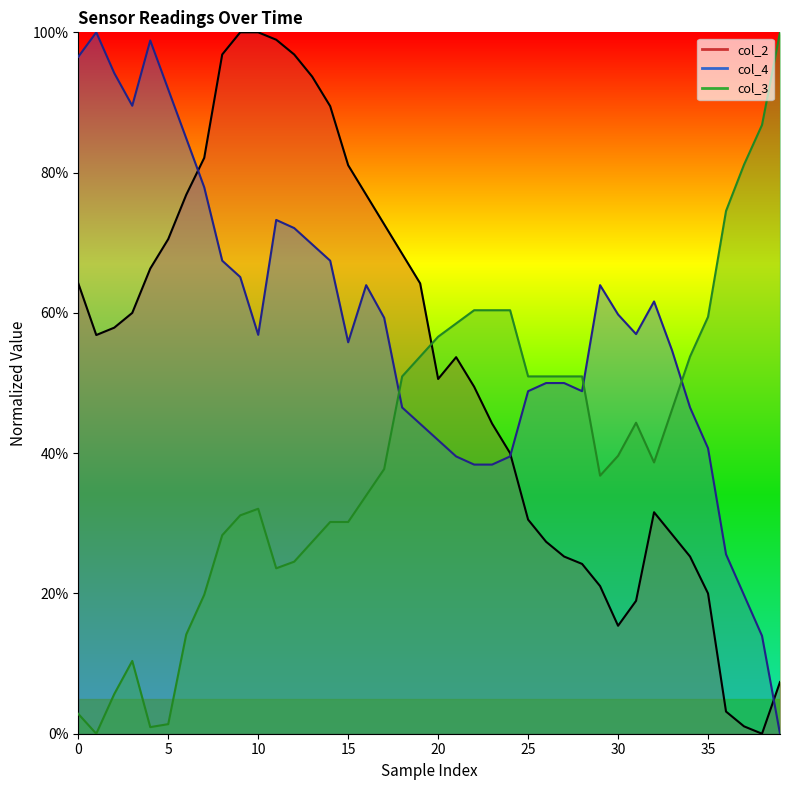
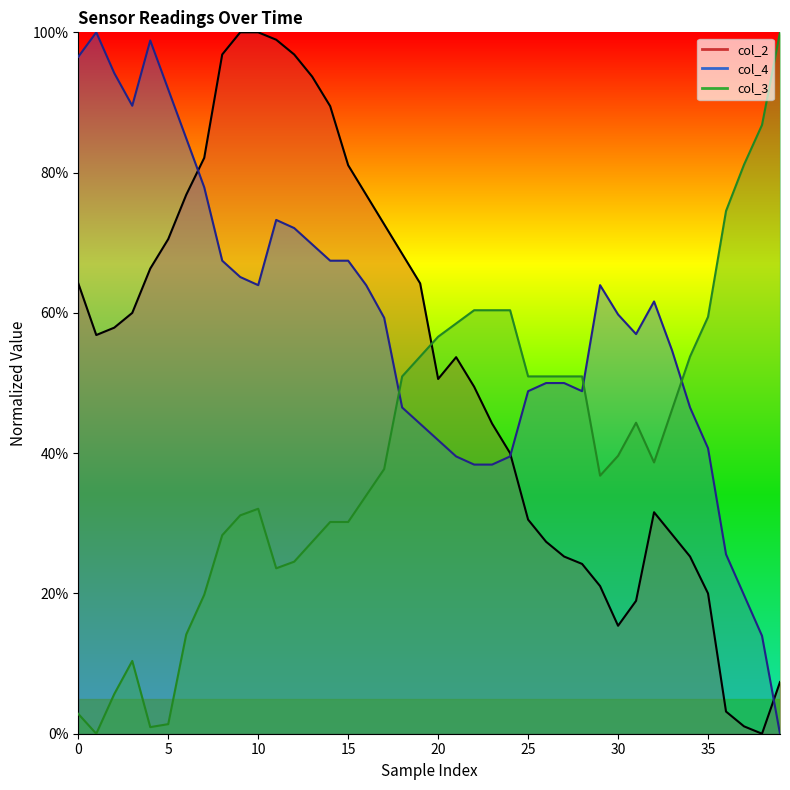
col_4, 10: 57% -> 64%
col_4, 15: 56% -> 67%
